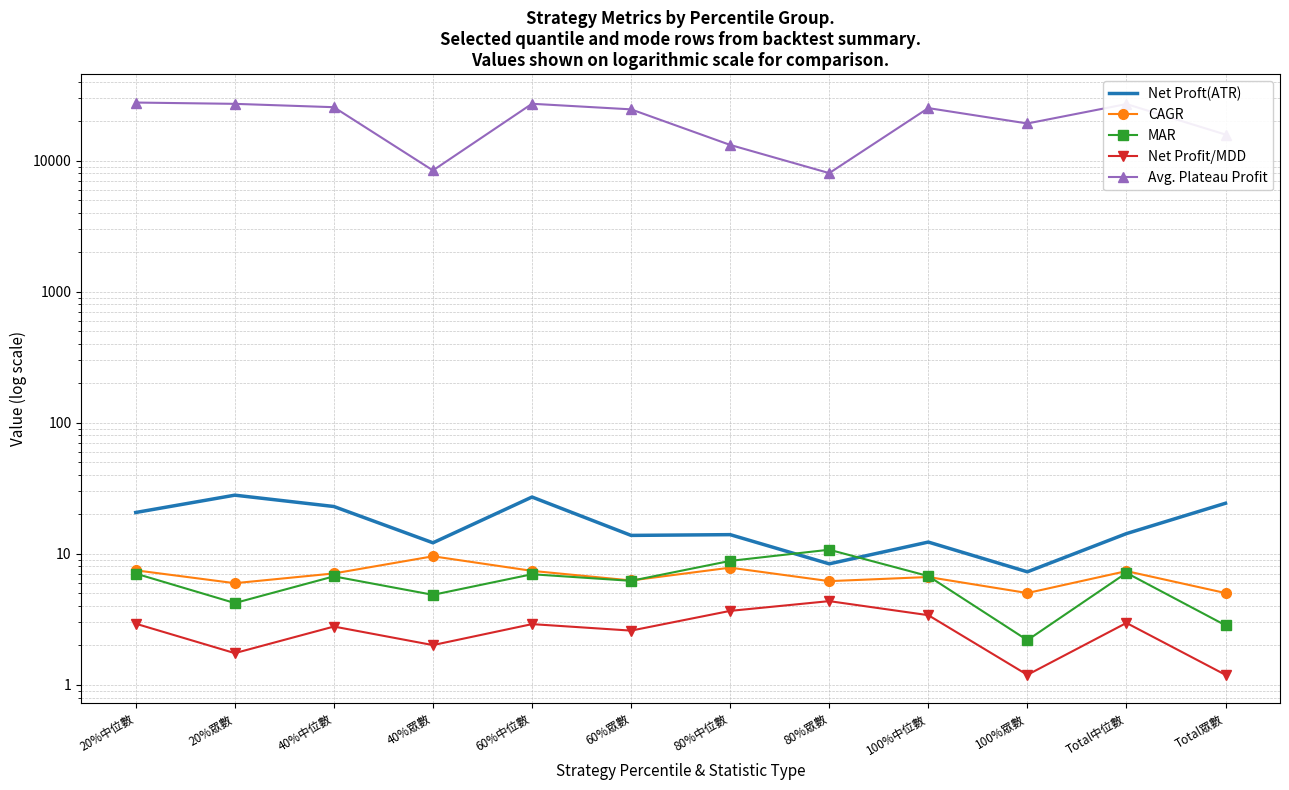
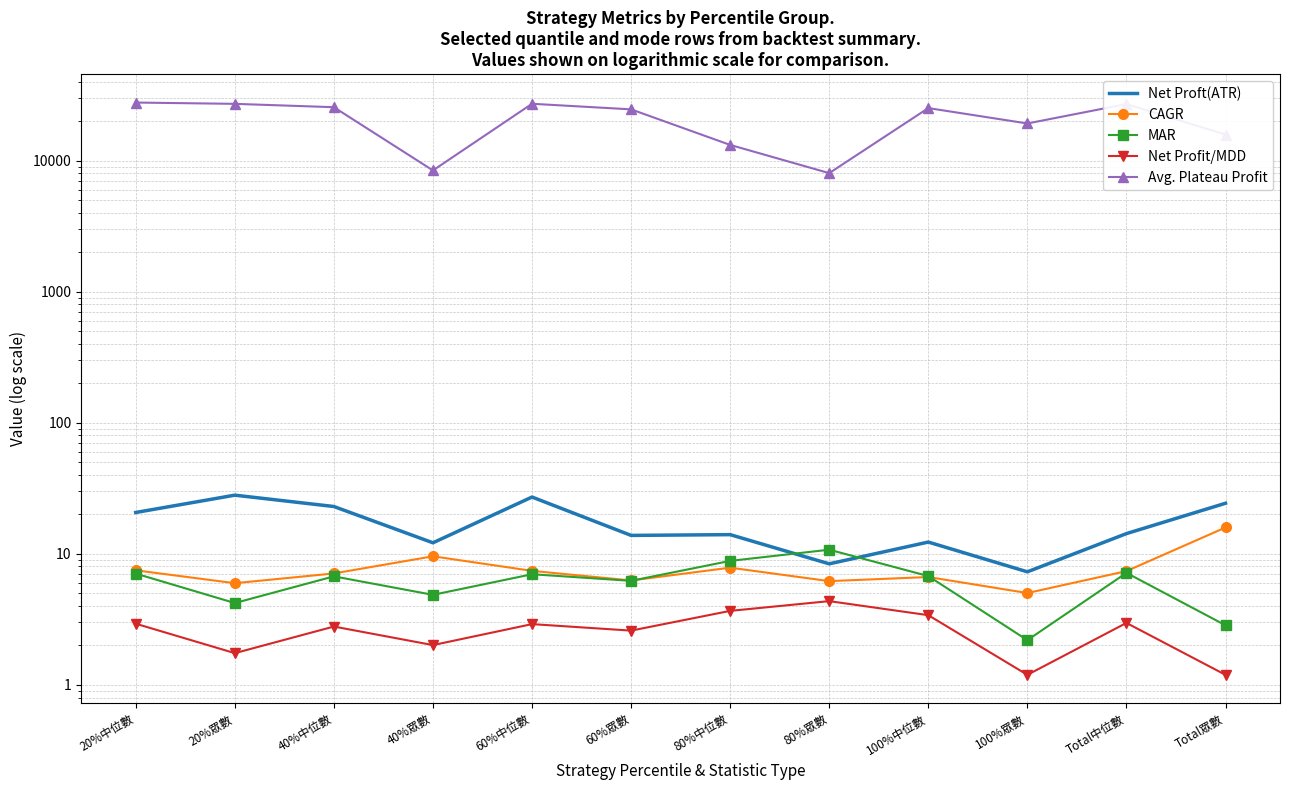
CAGR, Total眾數: 5.0 -> 16
